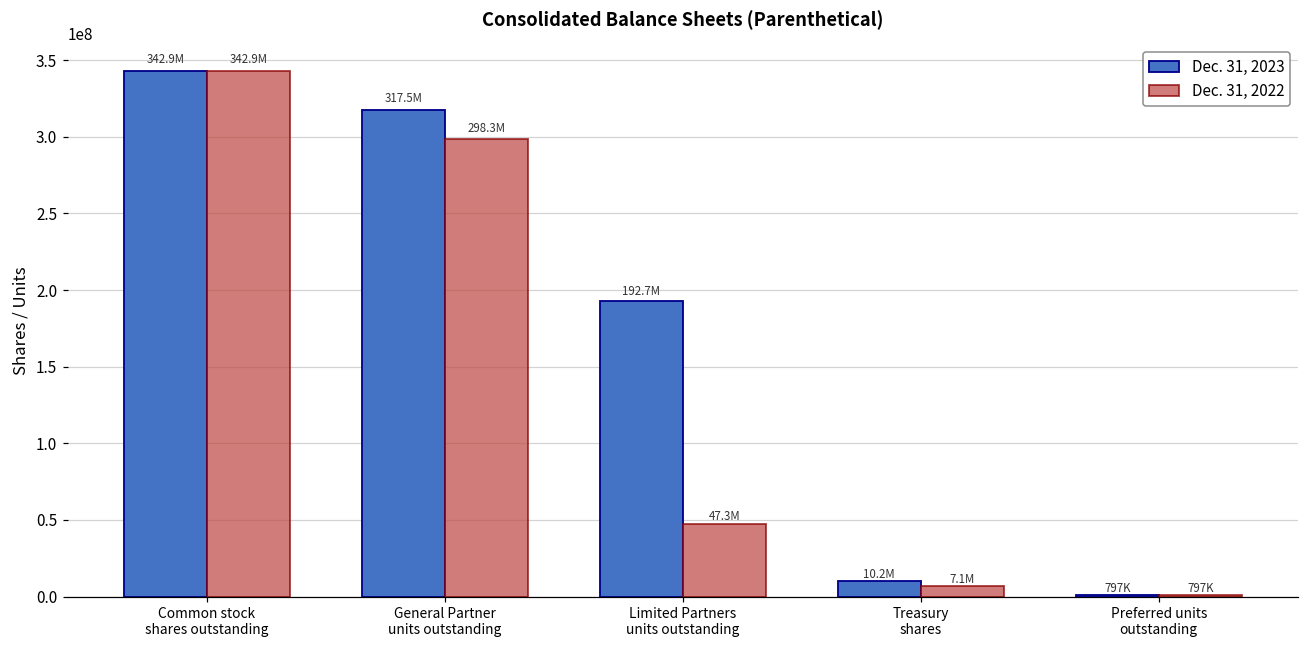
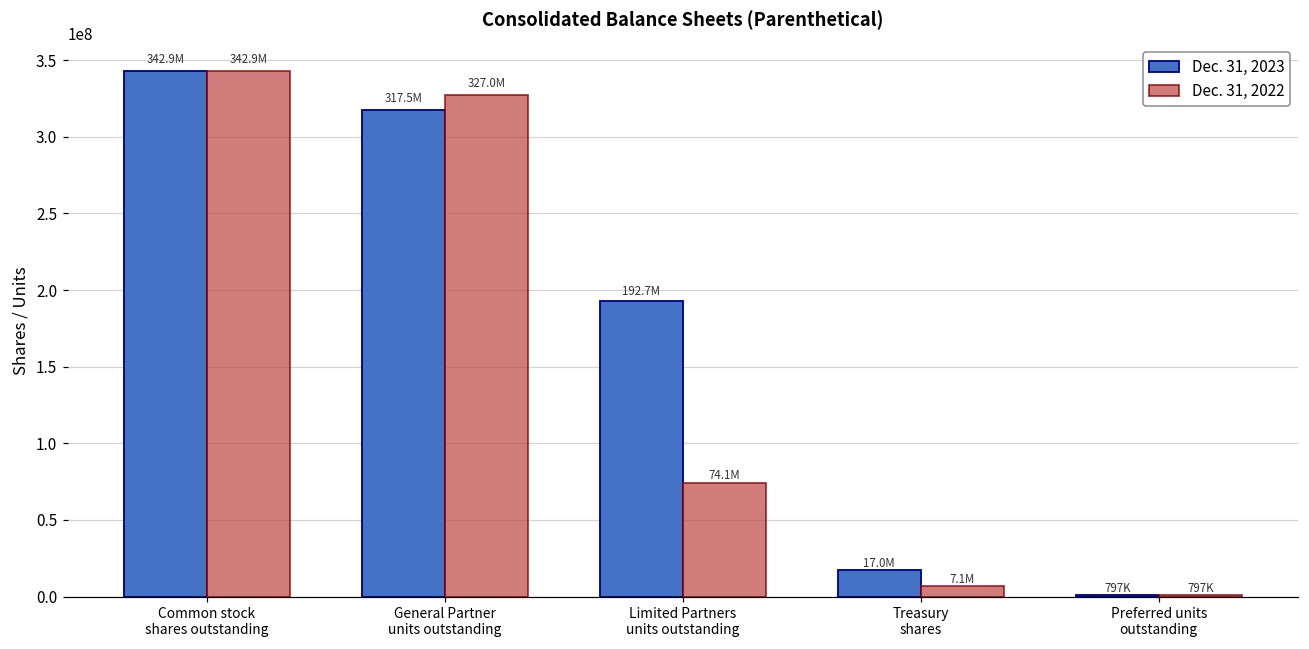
Dec. 31, 2022, General Partner units outstanding: 298.3M -> 327.0M
Dec. 31, 2022, Limited Partners units outstanding: 47.3M -> 74.1M
Dec. 31, 2023, Treasury shares: 10.2M -> 17.0M
